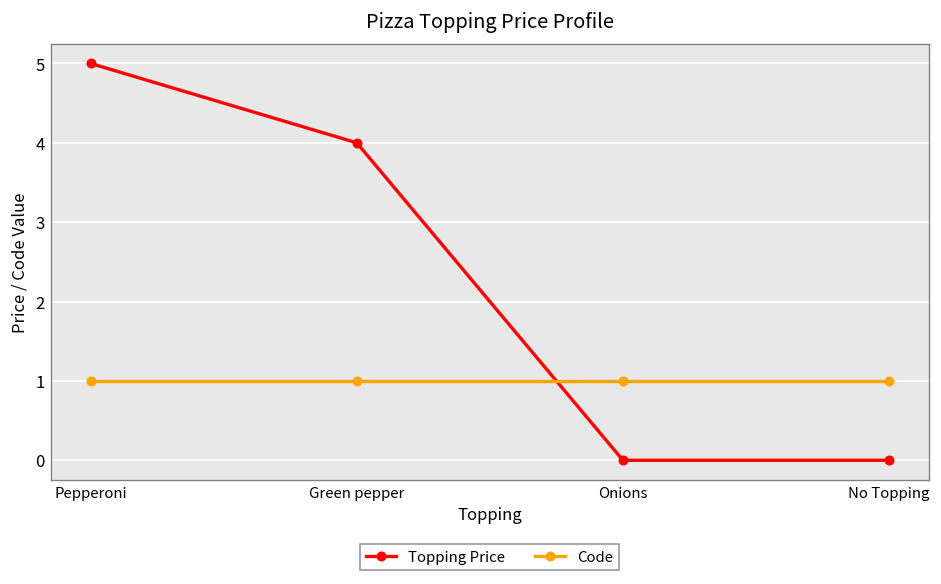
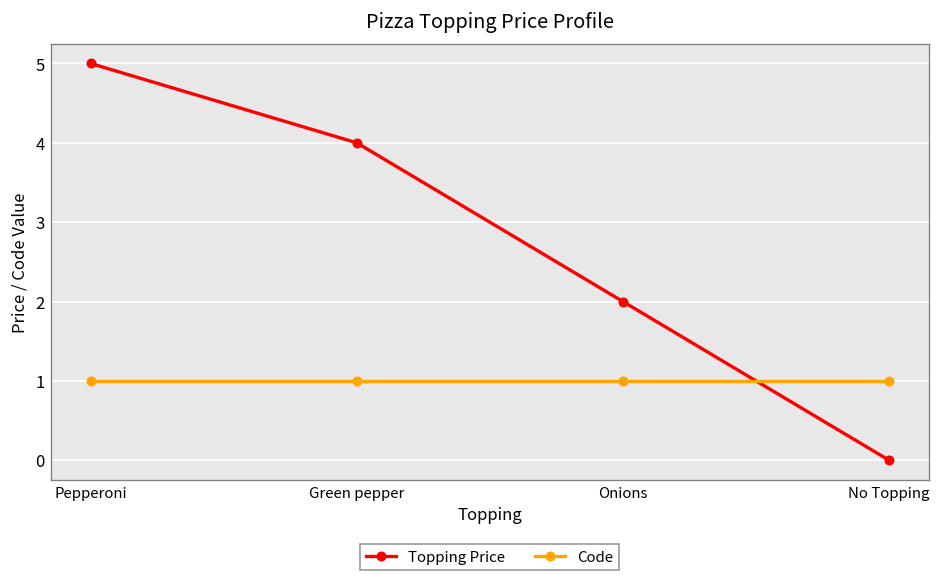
Topping Price, Onions: 0 -> 2
